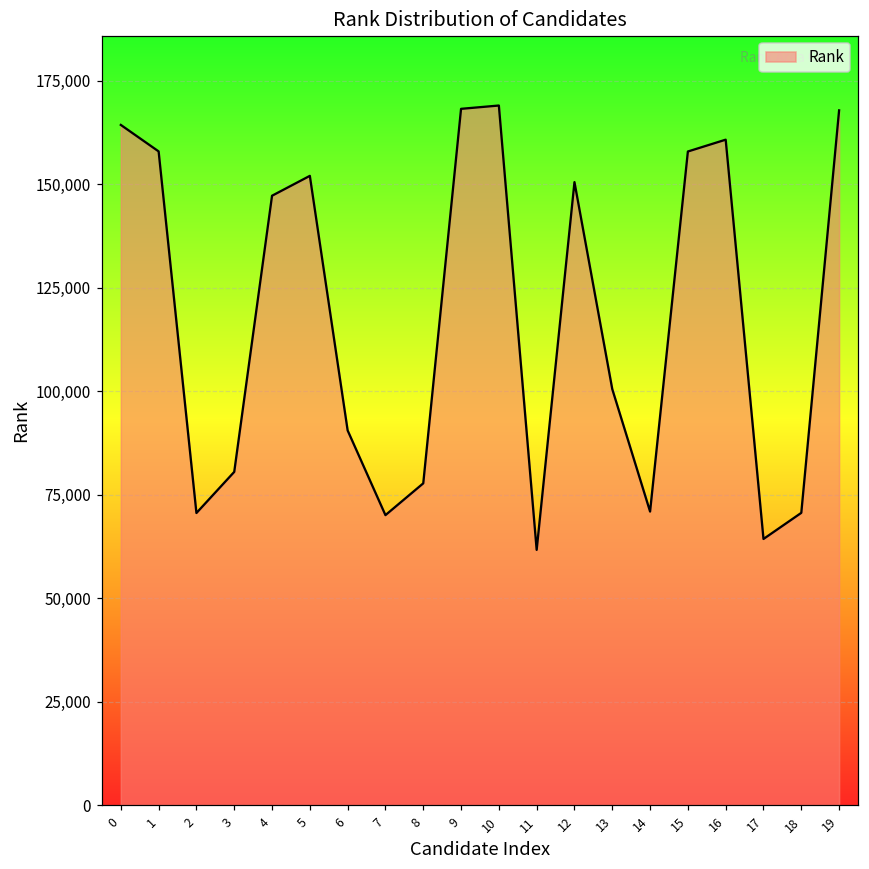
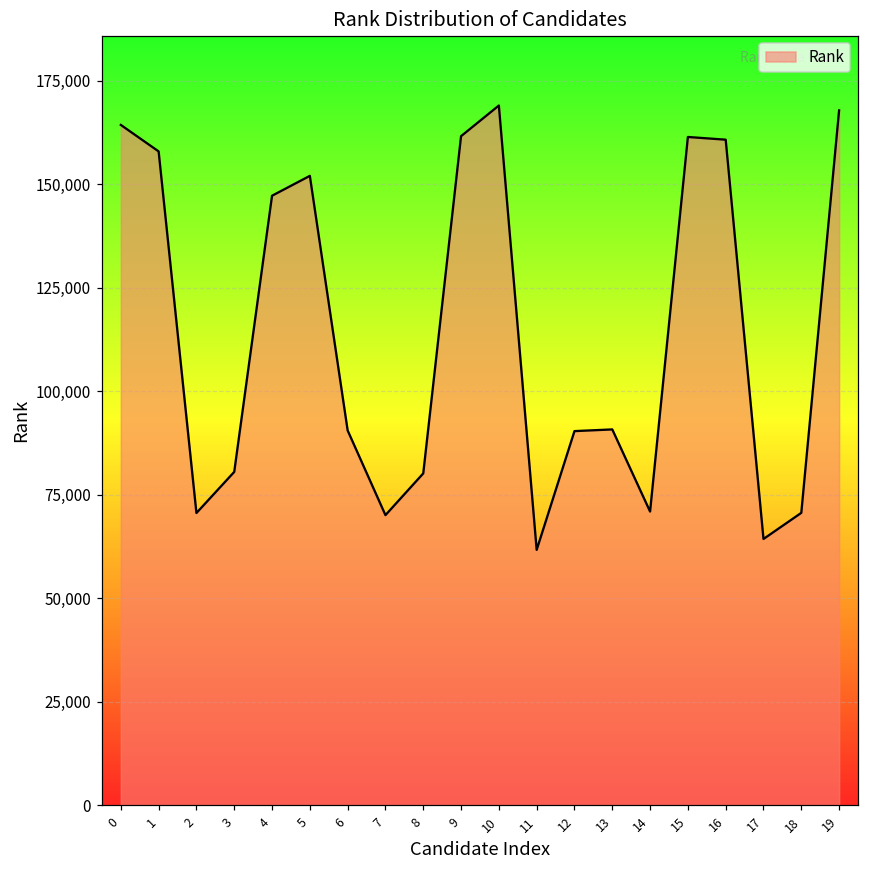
8: 78,000 -> 80,000
9: 168,000 -> 162,000
12: 150,000 -> 90,000
13: 100,000 -> 91,000
15: 158,000 -> 161,000
